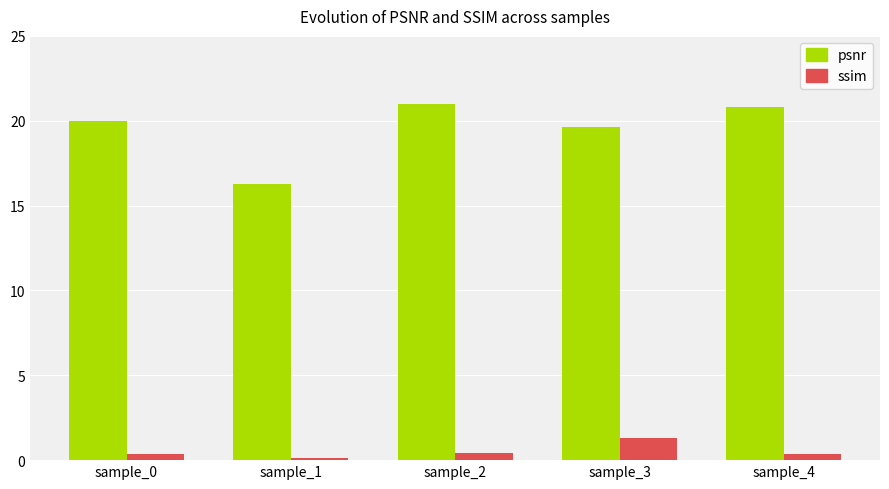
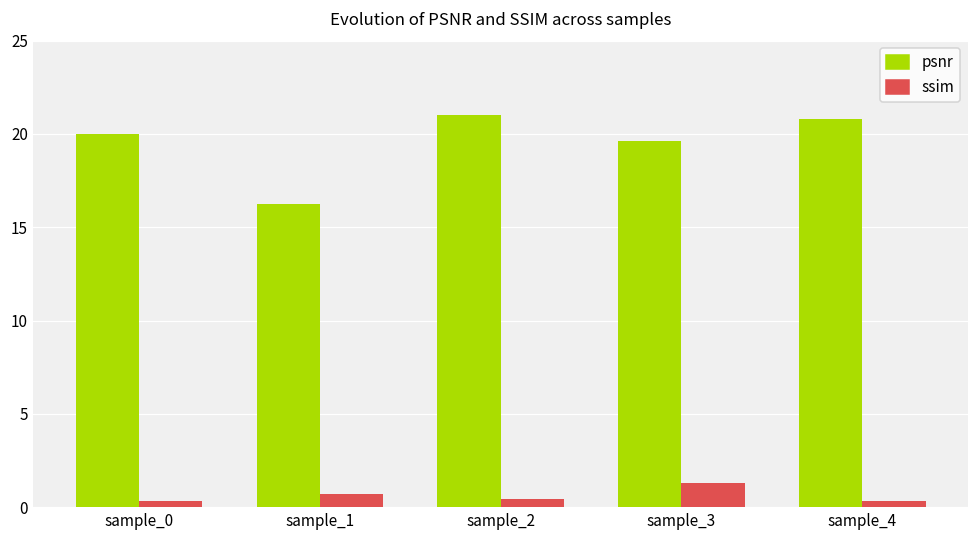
ssim, sample_1: 0.1 -> 0.7
